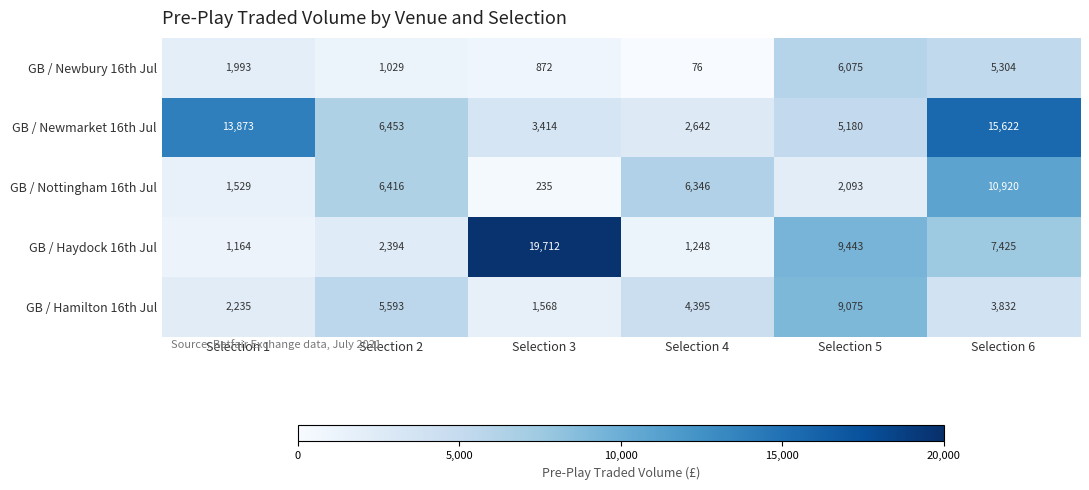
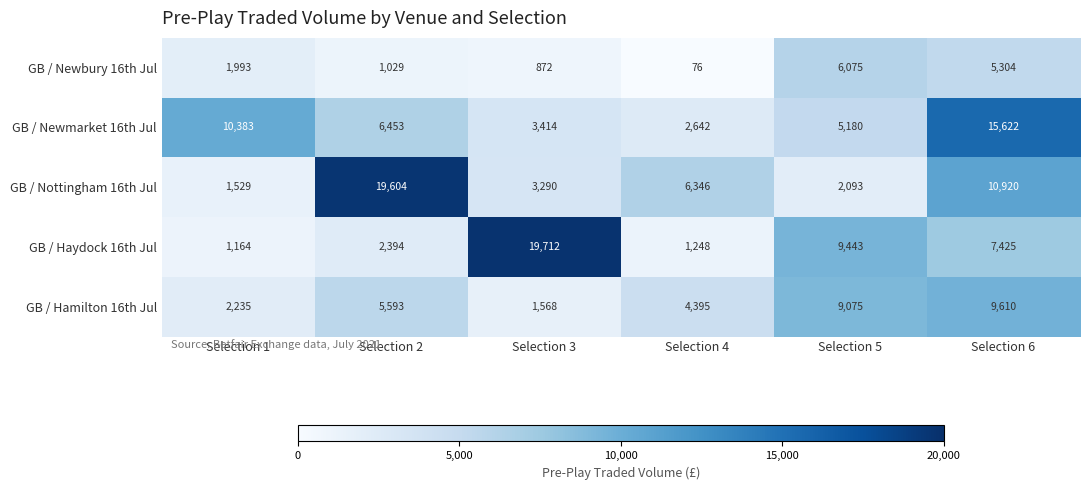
GB / Newmarket 16th Jul, Selection 1: 13,873 -> 10,383
GB / Nottingham 16th Jul, Selection 2: 6,416 -> 19,604
GB / Nottingham 16th Jul, Selection 3: 235 -> 3,290
GB / Hamilton 16th Jul, Selection 6: 3,832 -> 9,610
